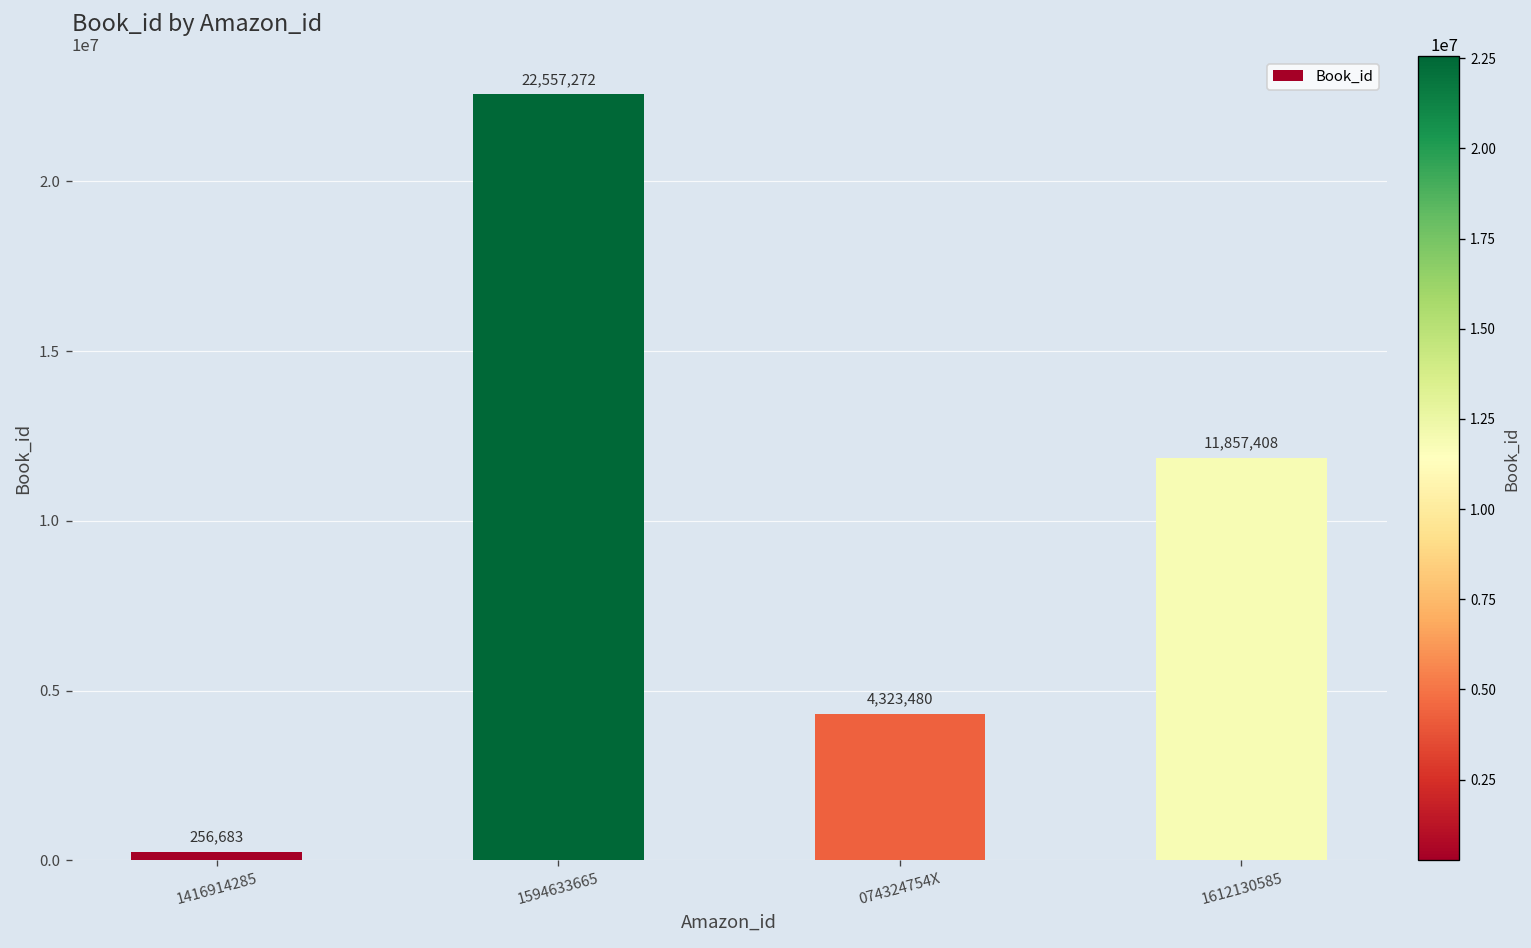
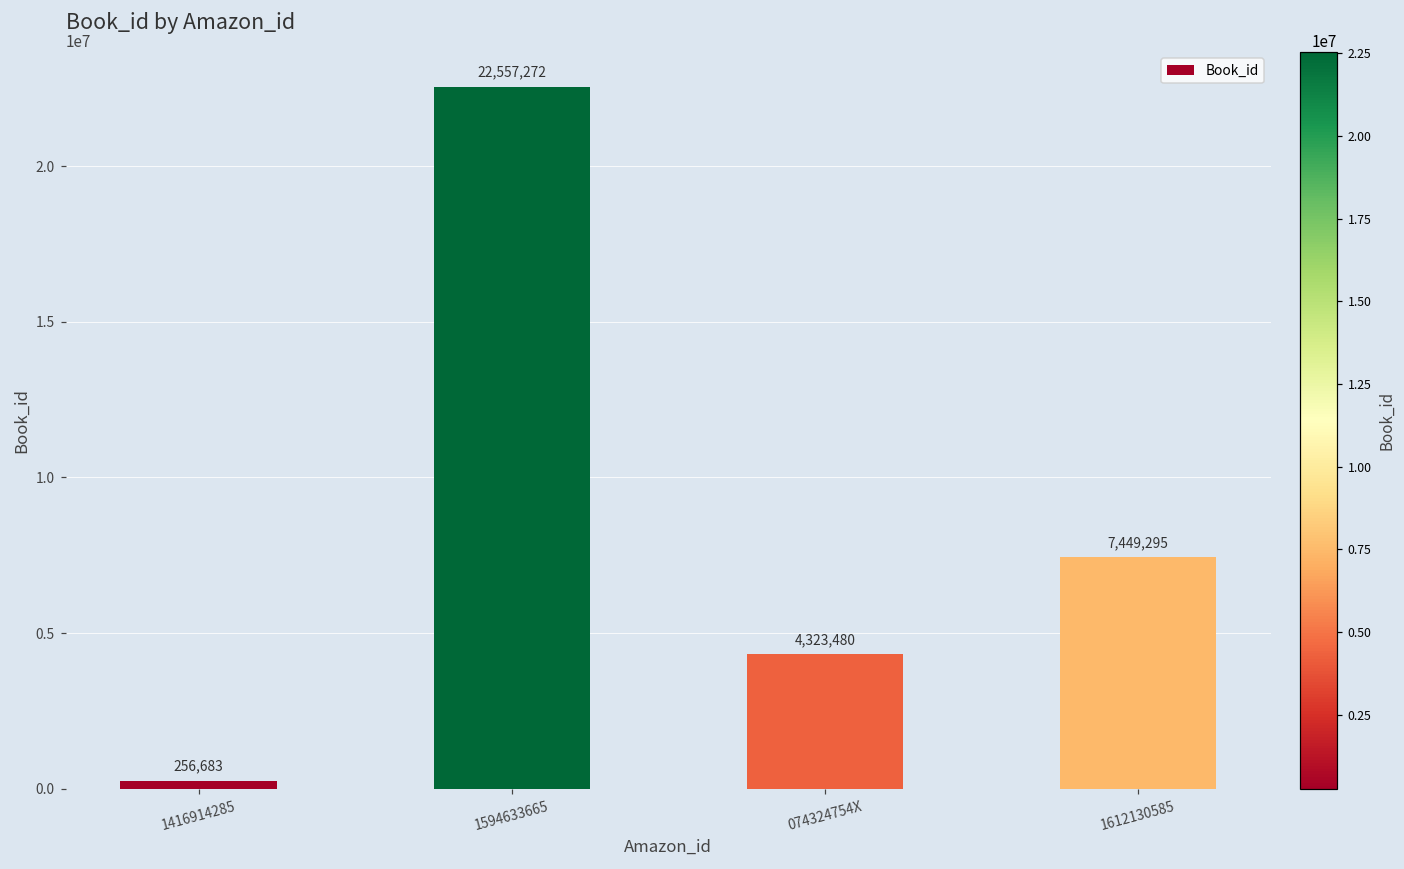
1612130585: 11,857,408 -> 7,449,295
